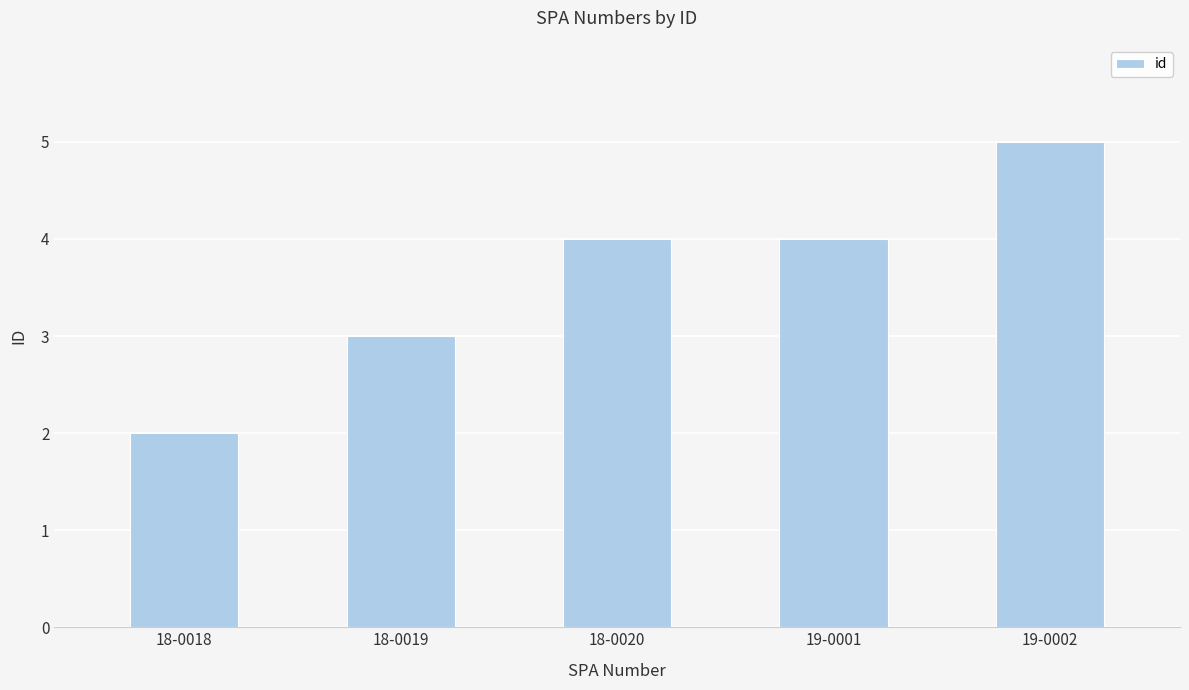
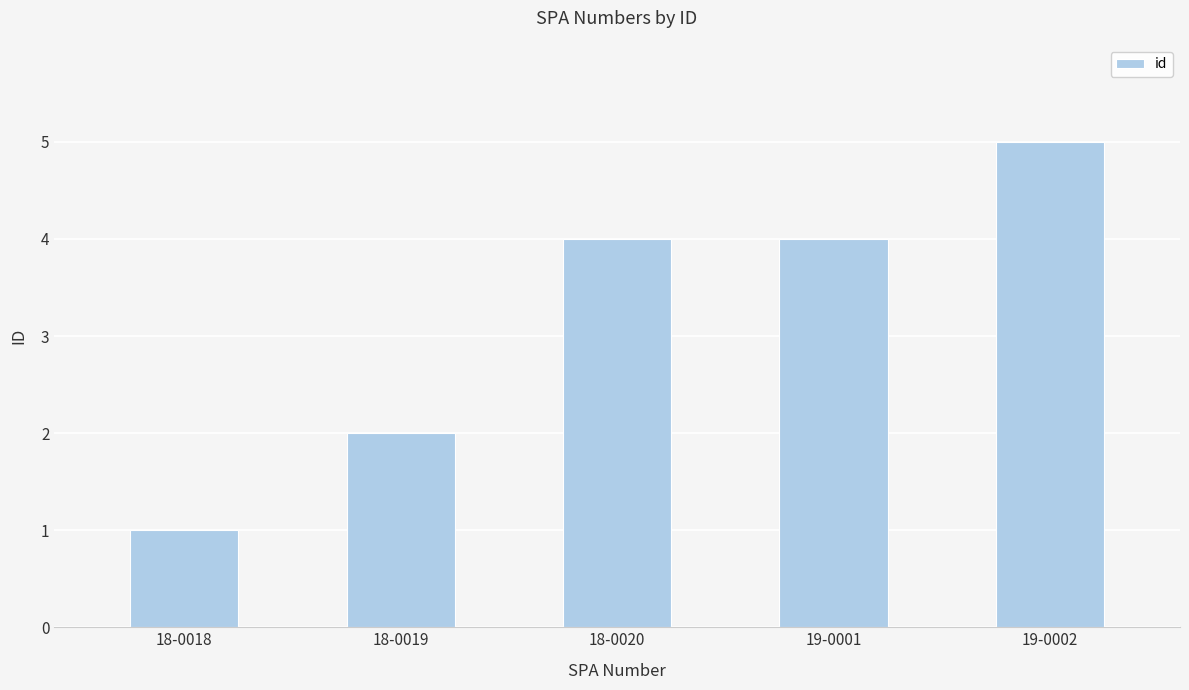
18-0018: 2 -> 1
18-0019: 3 -> 2
